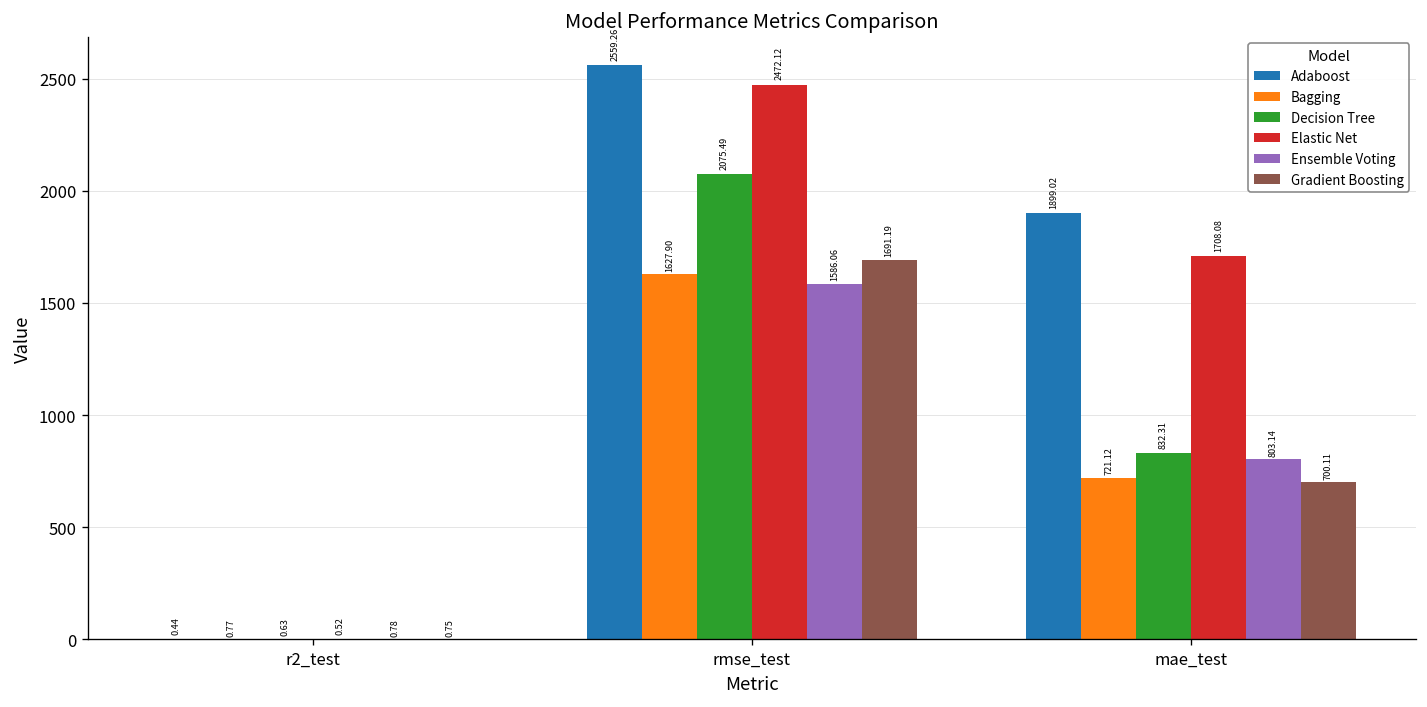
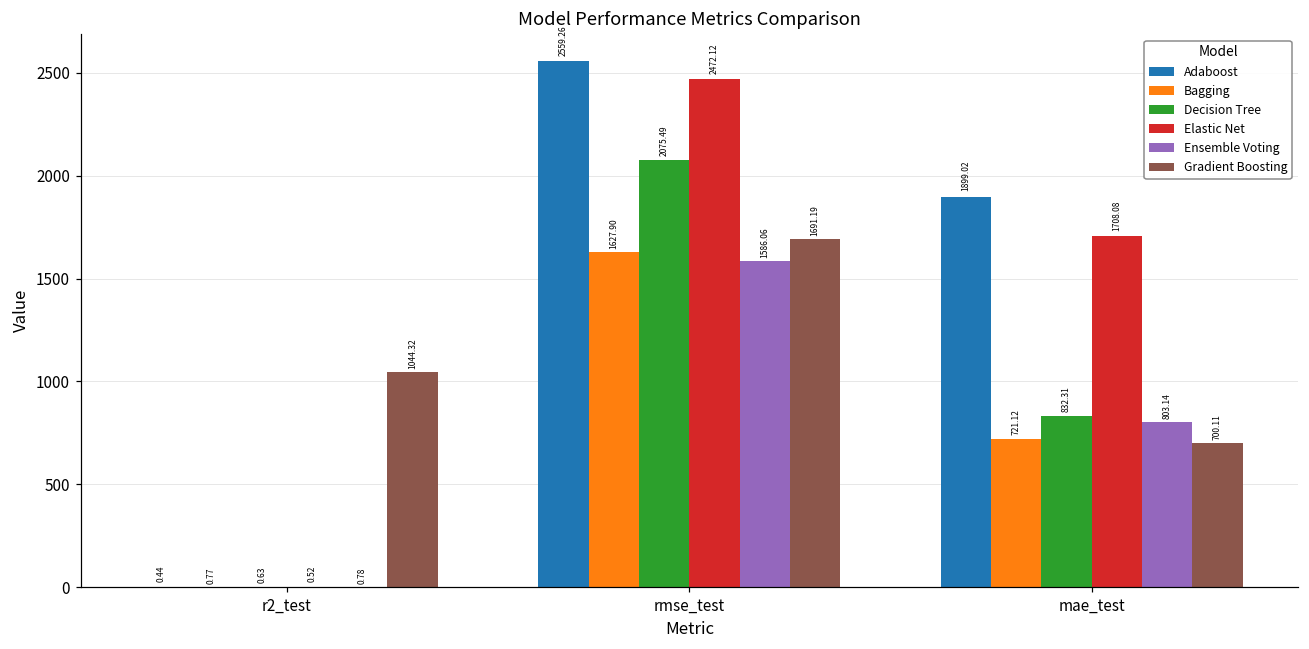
Gradient Boosting, r2_test: 0.75 -> 1044.32
